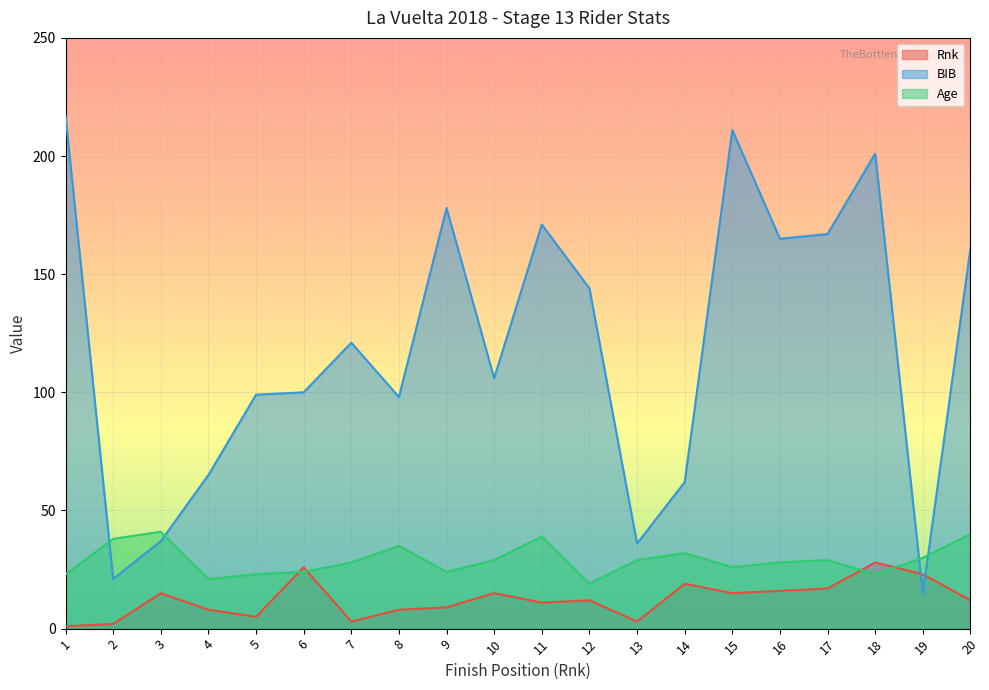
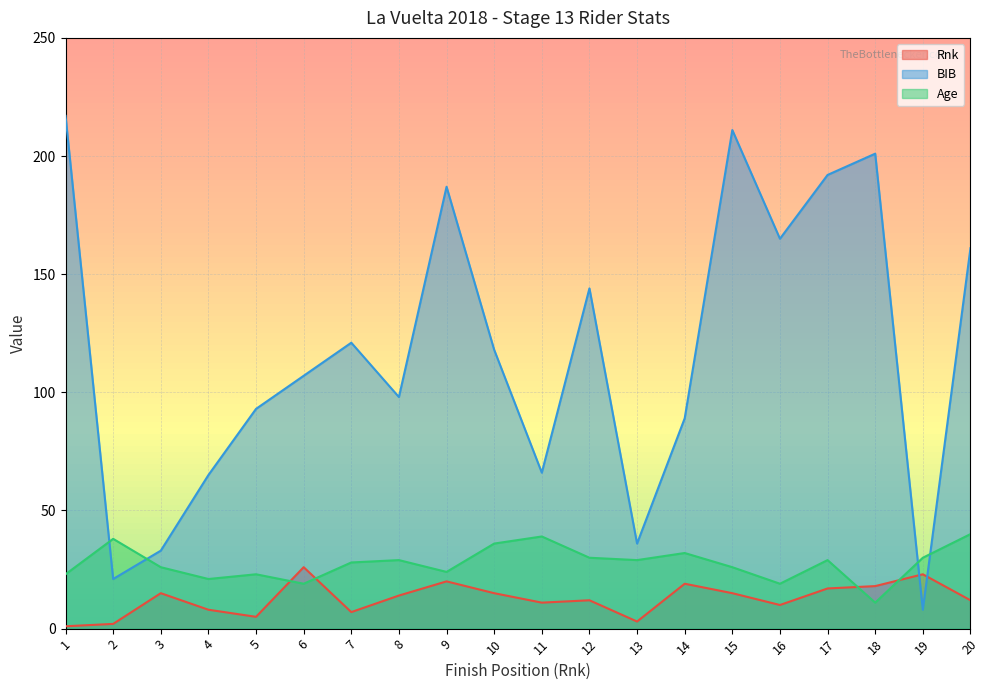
BIB, 3: 37 -> 33
Age, 3: 41 -> 26
BIB, 5: 99 -> 93
BIB, 6: 100 -> 107
Age, 6: 24 -> 19
Rnk, 7: 3 -> 7
Rnk, 8: 8 -> 14
Age, 8: 35 -> 29
Rnk, 9: 9 -> 20
BIB, 9: 178 -> 187
BIB, 10: 106 -> 118
Age, 10: 29 -> 36
BIB, 11: 171 -> 66
Age, 12: 19 -> 30
BIB, 14: 62 -> 89
Rnk, 16: 16 -> 10
Age, 16: 28 -> 19
BIB, 17: 167 -> 192
Rnk, 18: 28 -> 18
Age, 18: 23 -> 11
BIB, 19: 15 -> 8
